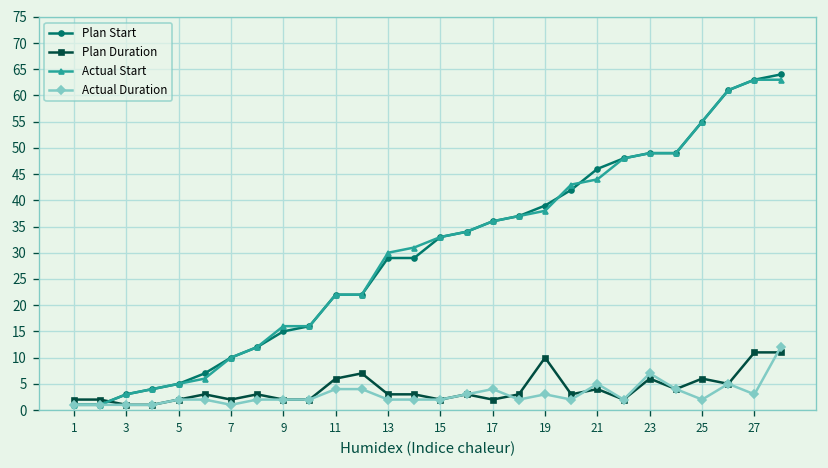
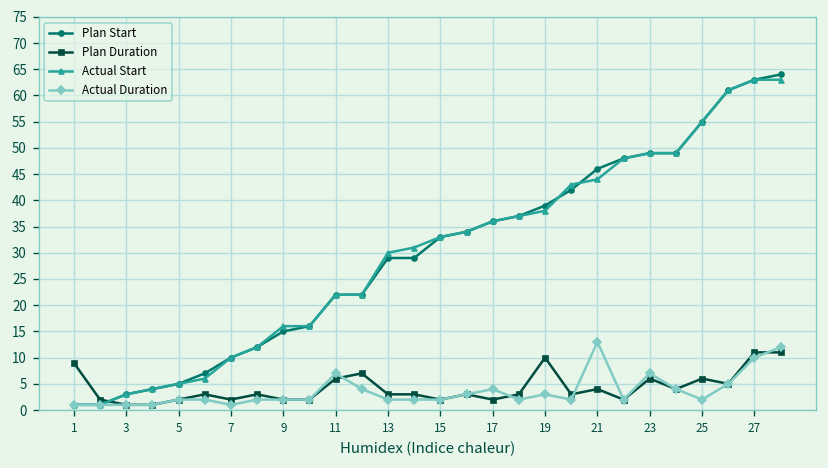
Plan Duration, 1: 2 -> 9
Actual Duration, 11: 4 -> 7
Actual Duration, 21: 5 -> 13
Actual Duration, 27: 3 -> 10
